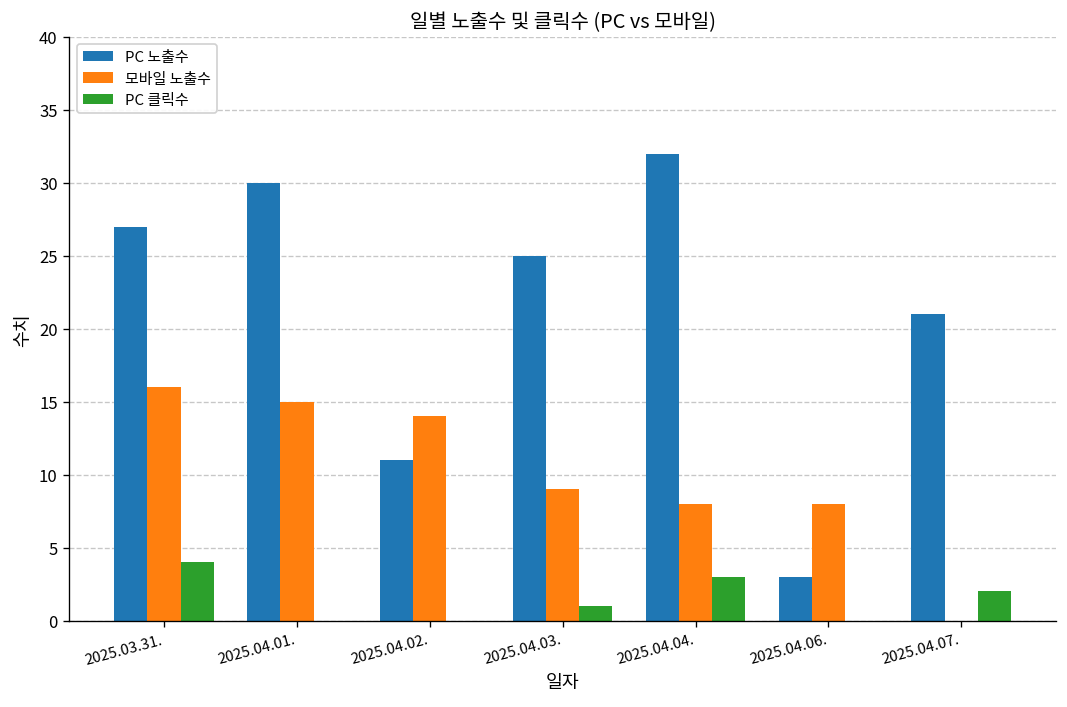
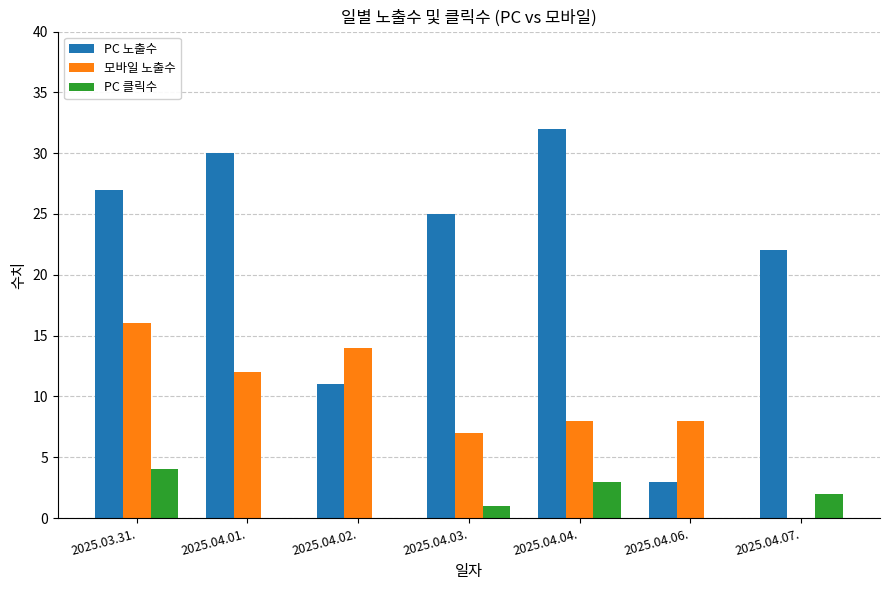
모바일 노출수, 2025.04.01.: 15 -> 12
모바일 노출수, 2025.04.03.: 9 -> 7
PC 노출수, 2025.04.07.: 21 -> 22
